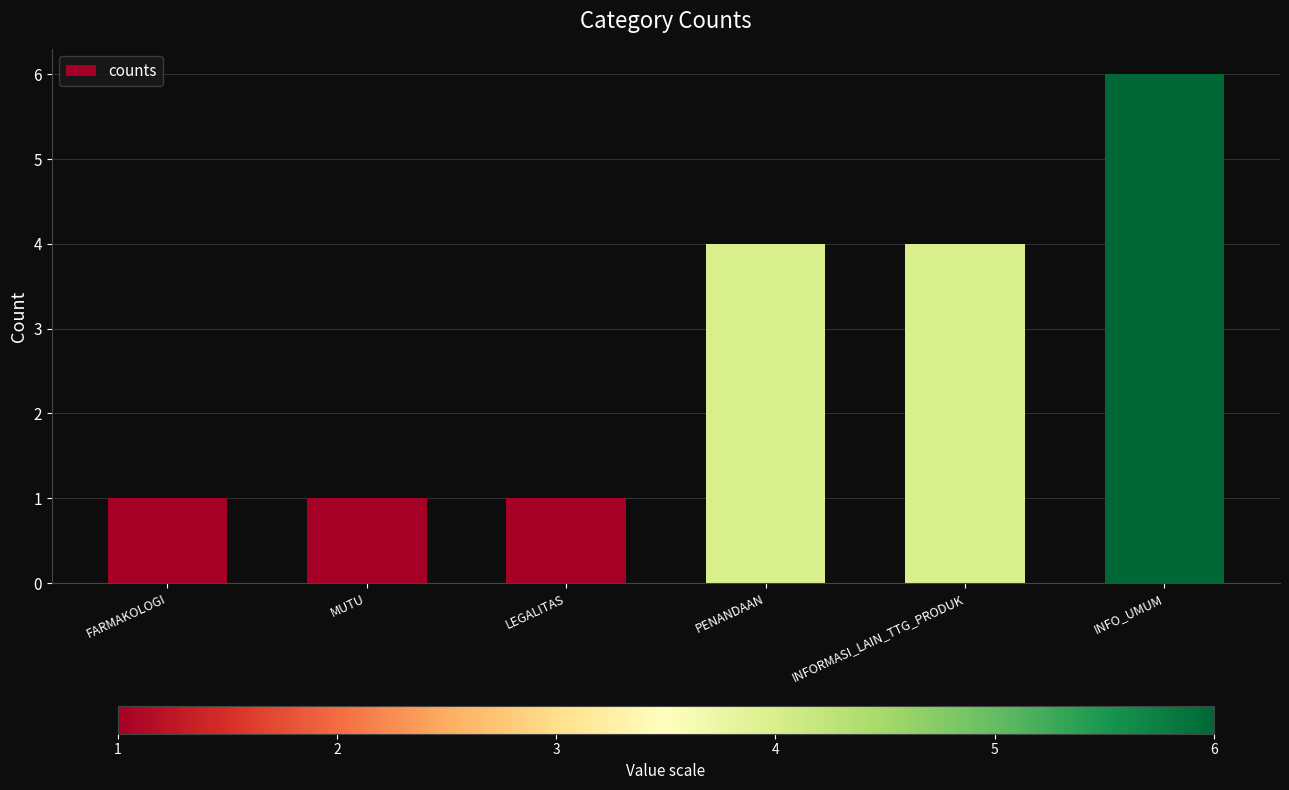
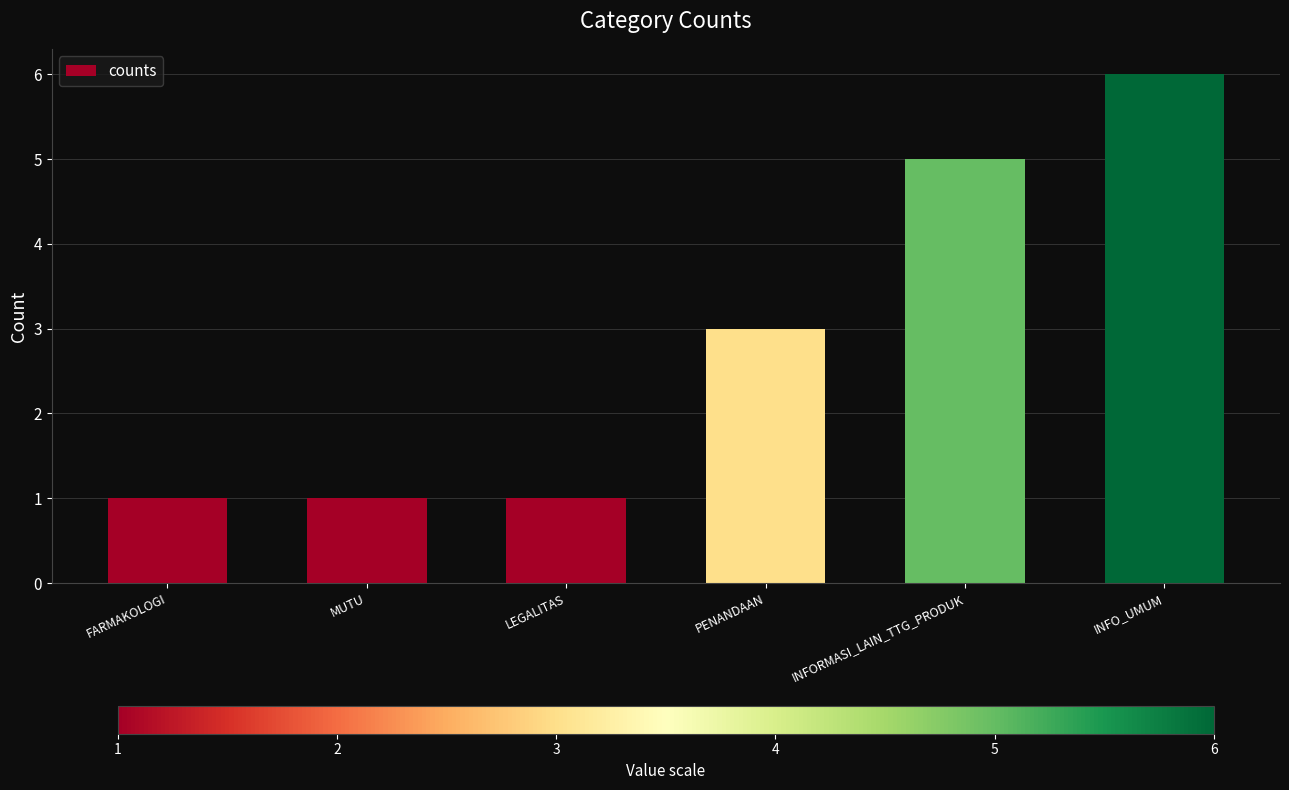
PENANDAAN: 4 -> 3
INFORMASI_LAIN_TTG_PRODUK: 4 -> 5
